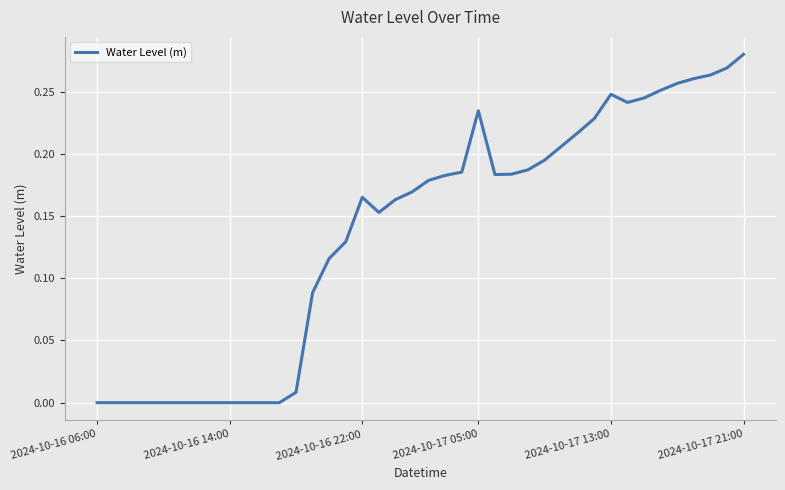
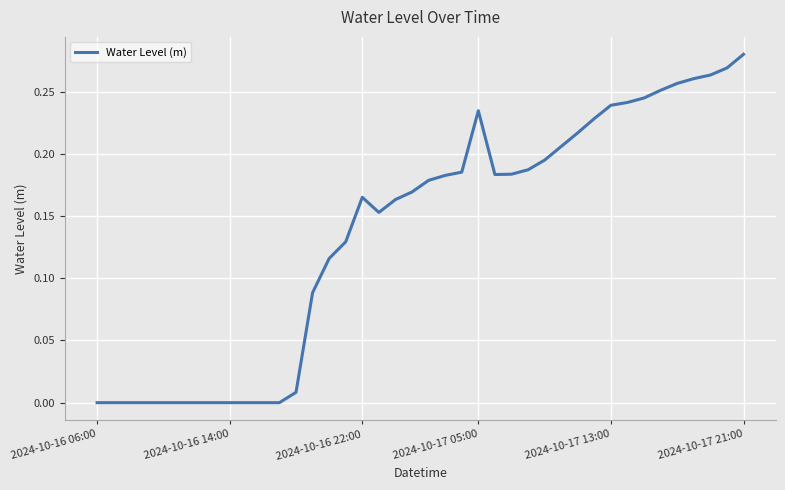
2024-10-17 13:00: 0.248 -> 0.239
